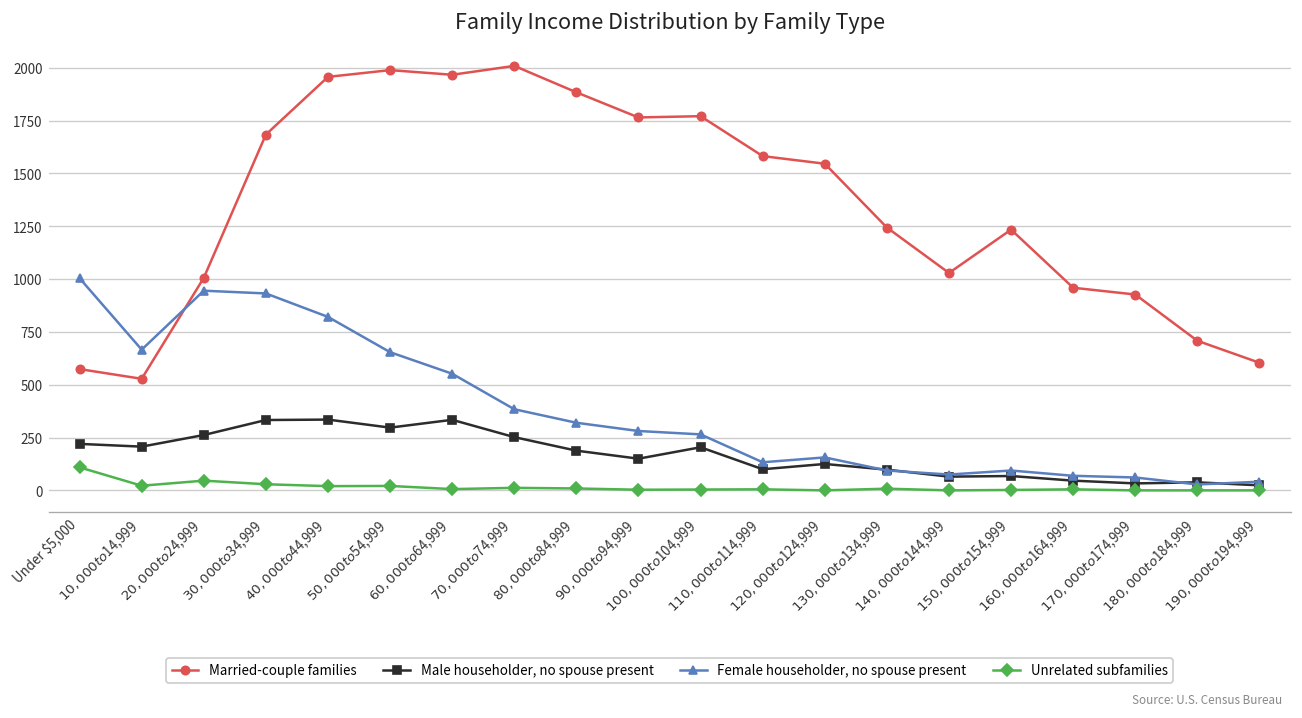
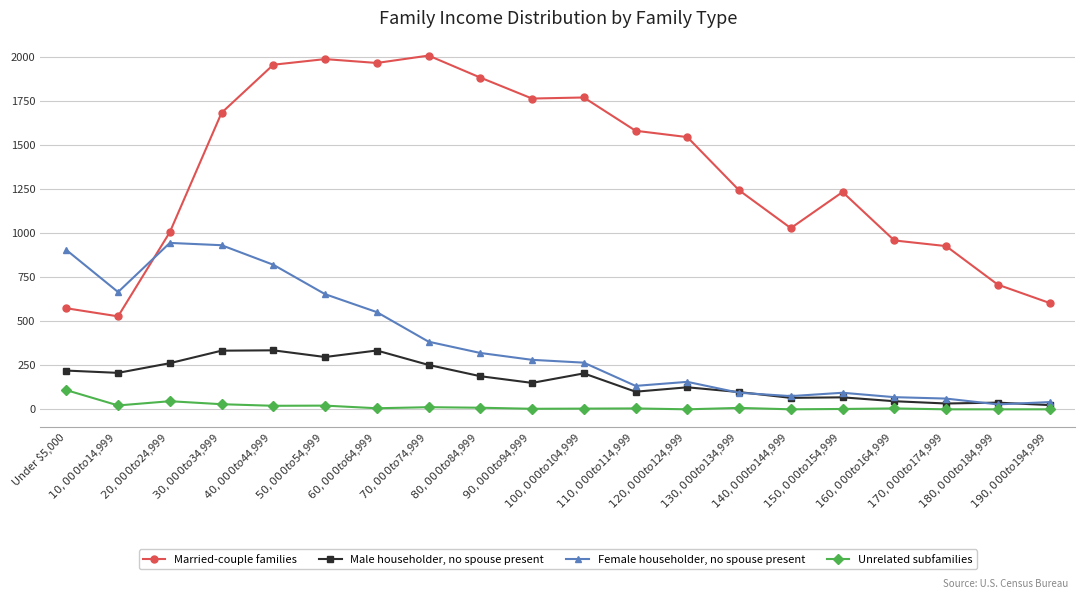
Female householder, no spouse present, Under $5,000: 1000 -> 910
